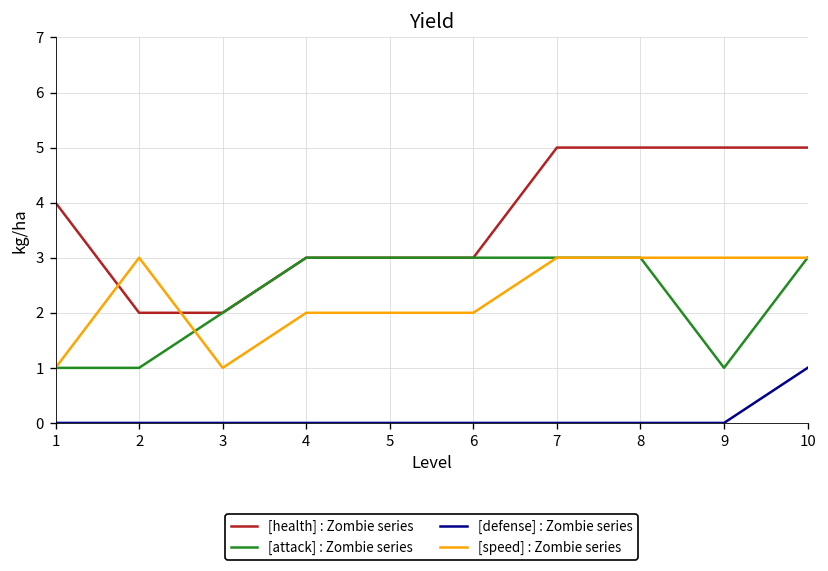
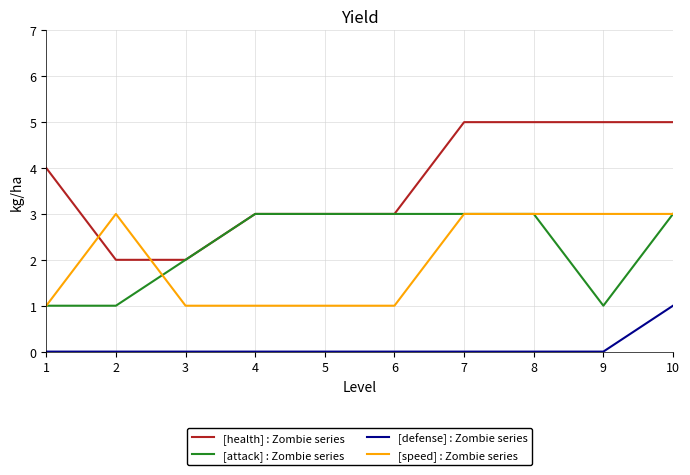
[speed] : Zombie series, 4: 2 -> 1
[speed] : Zombie series, 5: 2 -> 1
[speed] : Zombie series, 6: 2 -> 1
